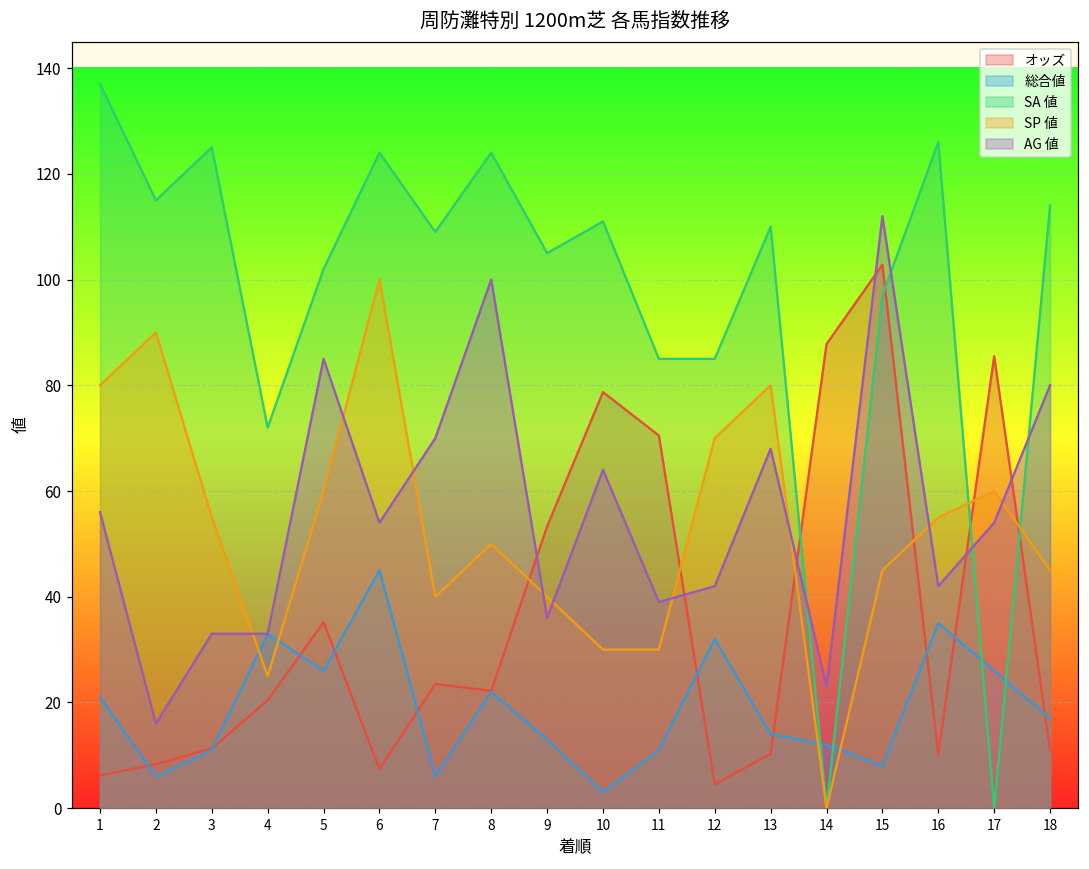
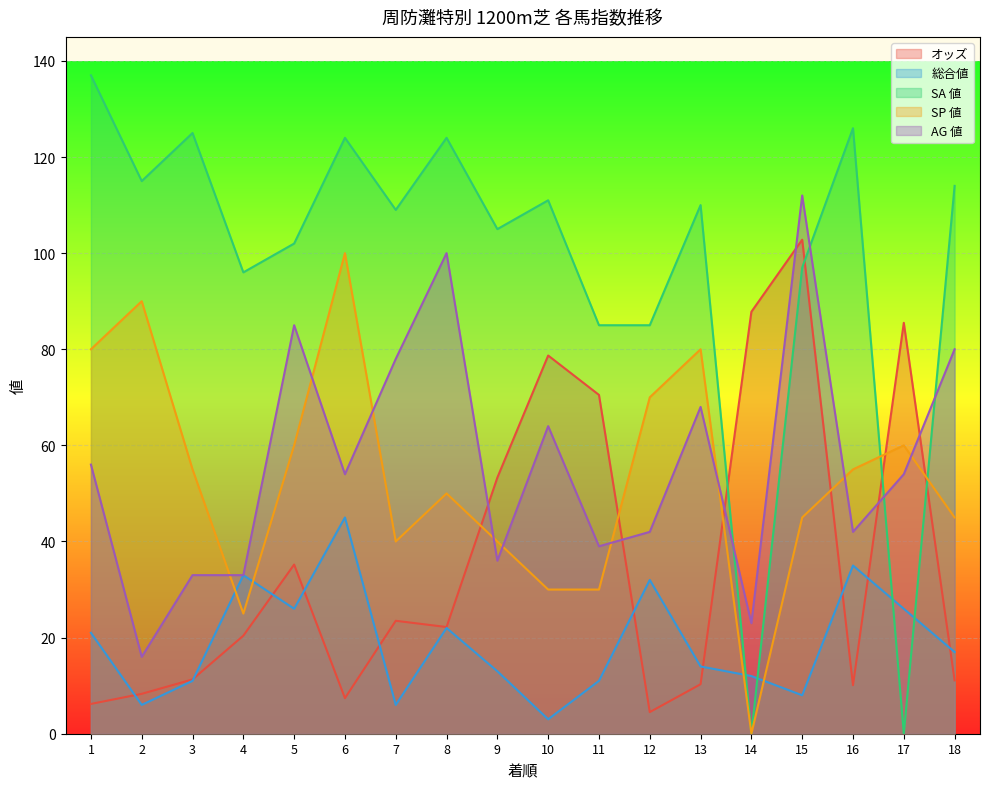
SA 値, 4: 72 -> 96
AG 値, 7: 70 -> 78
